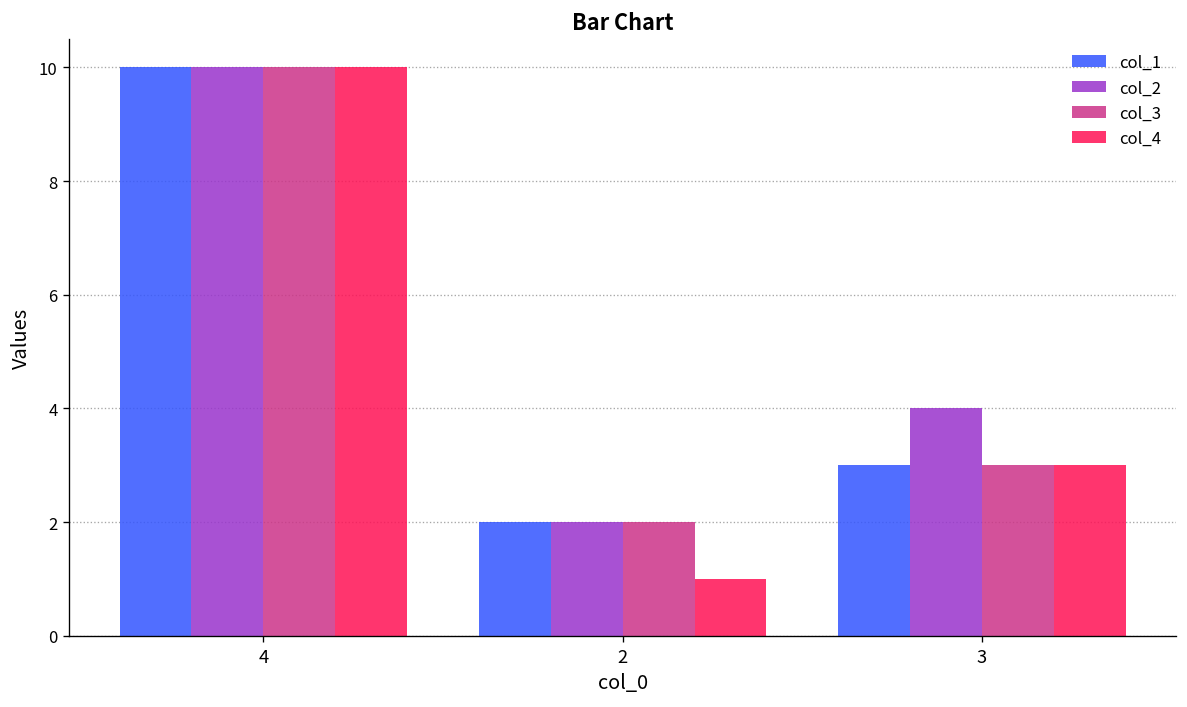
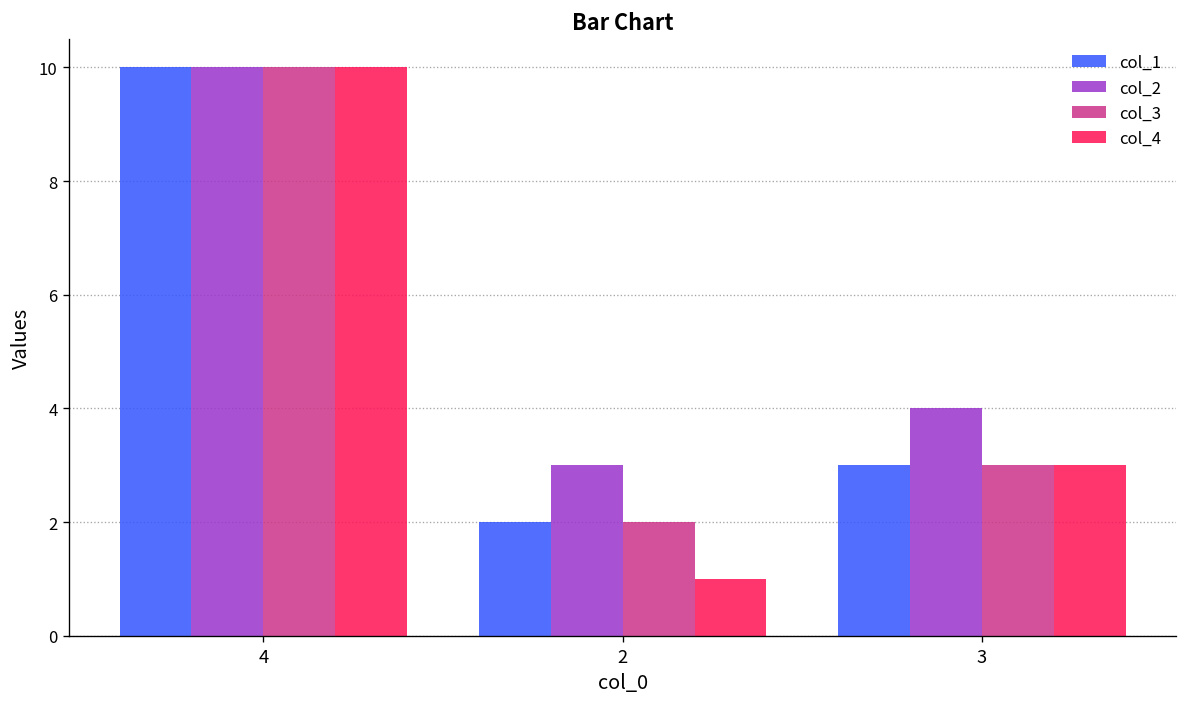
col_2, 2: 2 -> 3
